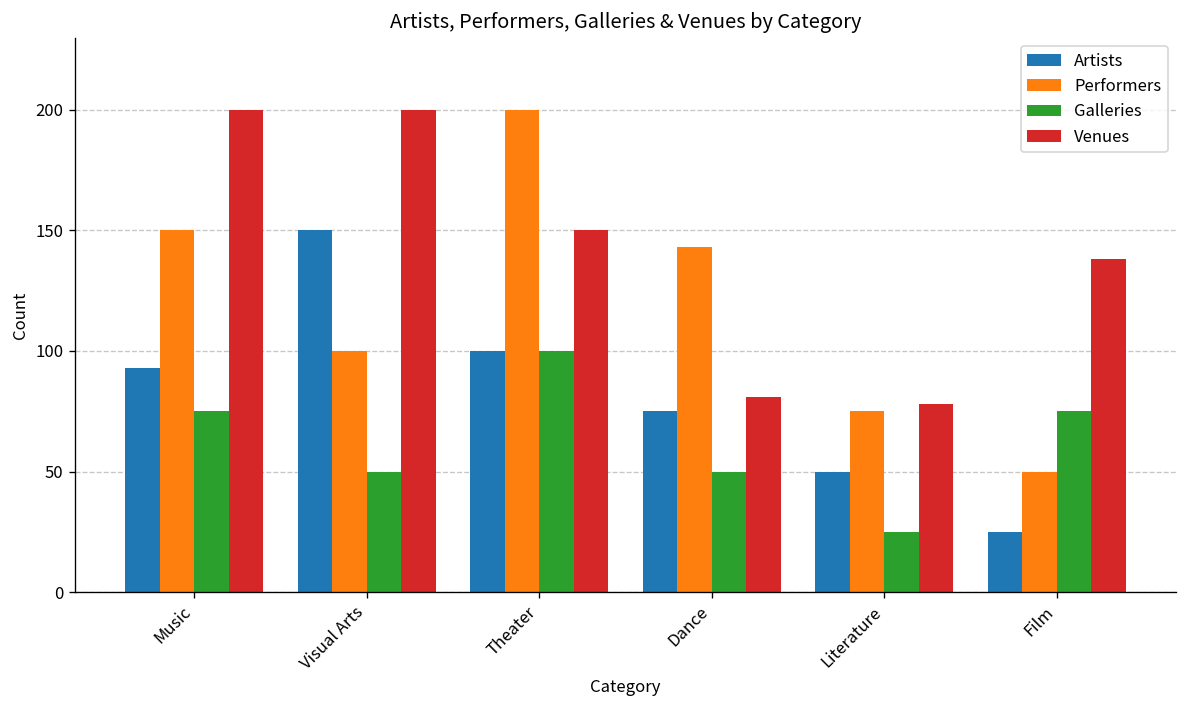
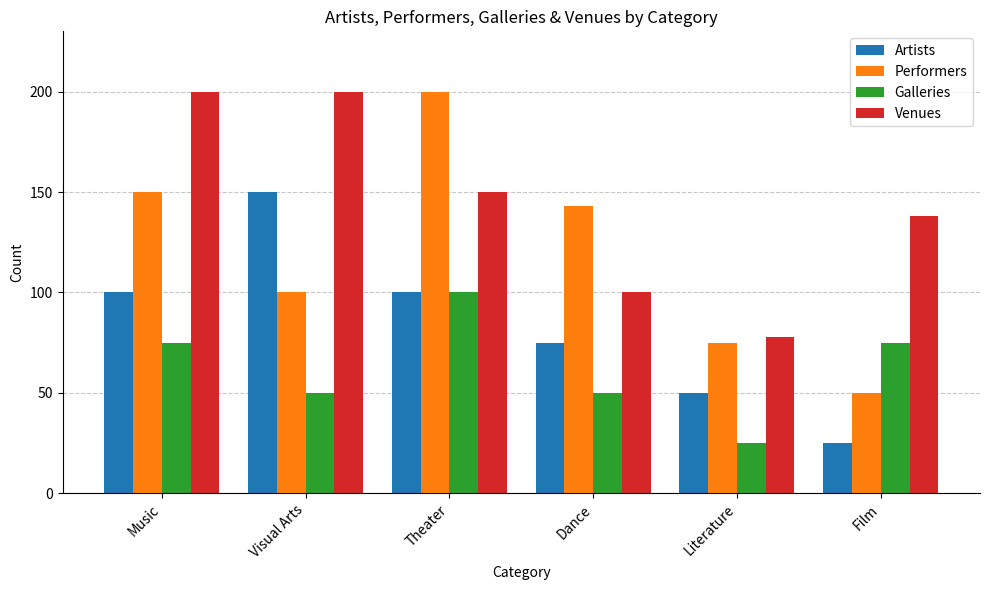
Artists, Music: 93 -> 100
Venues, Dance: 81 -> 100
